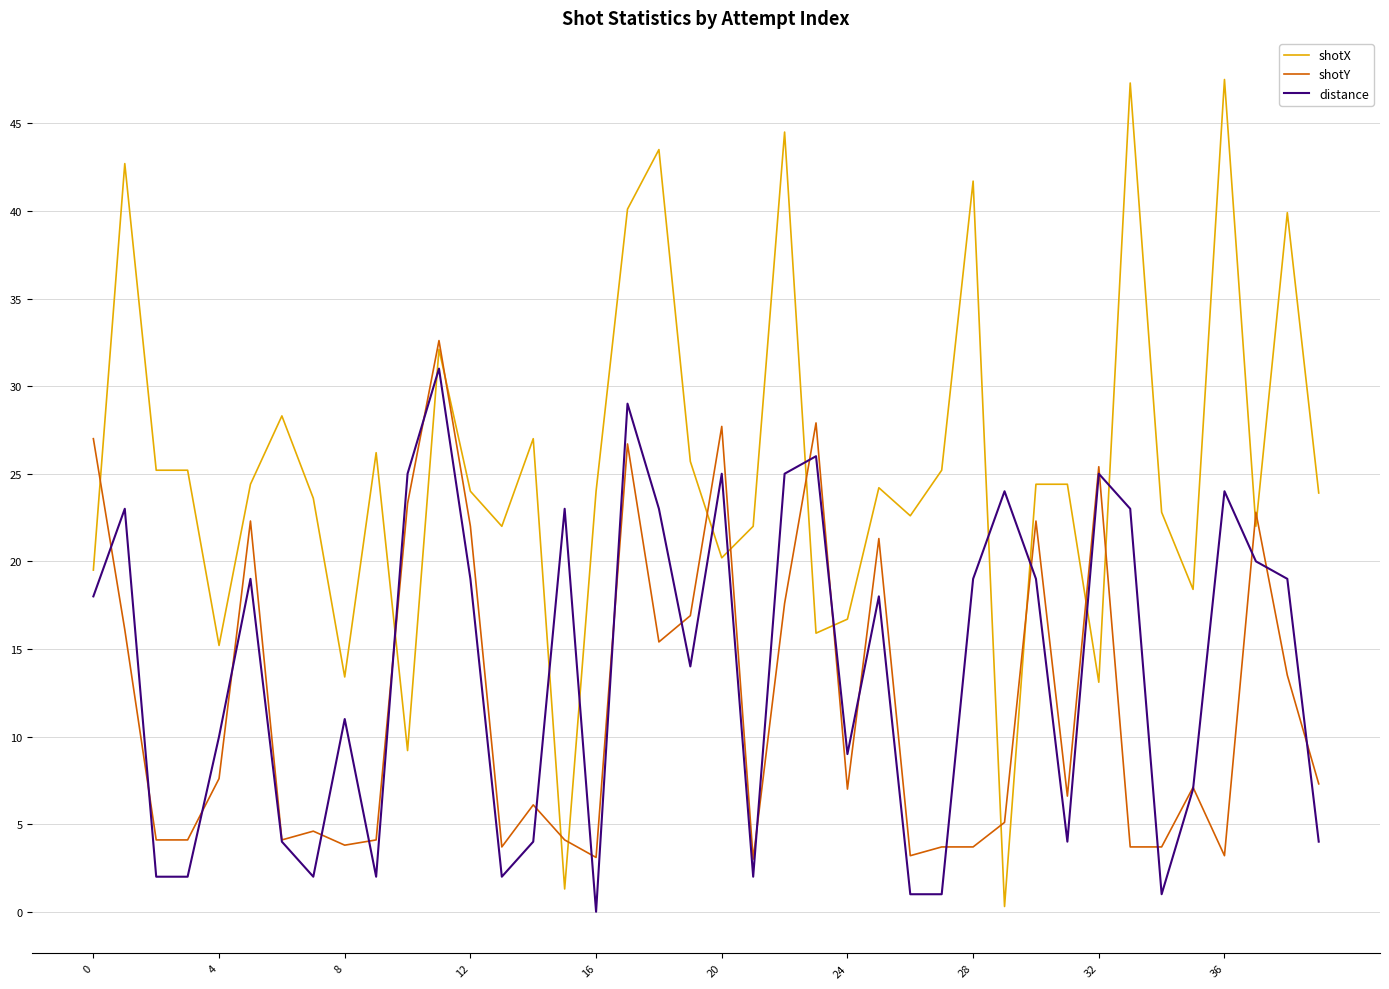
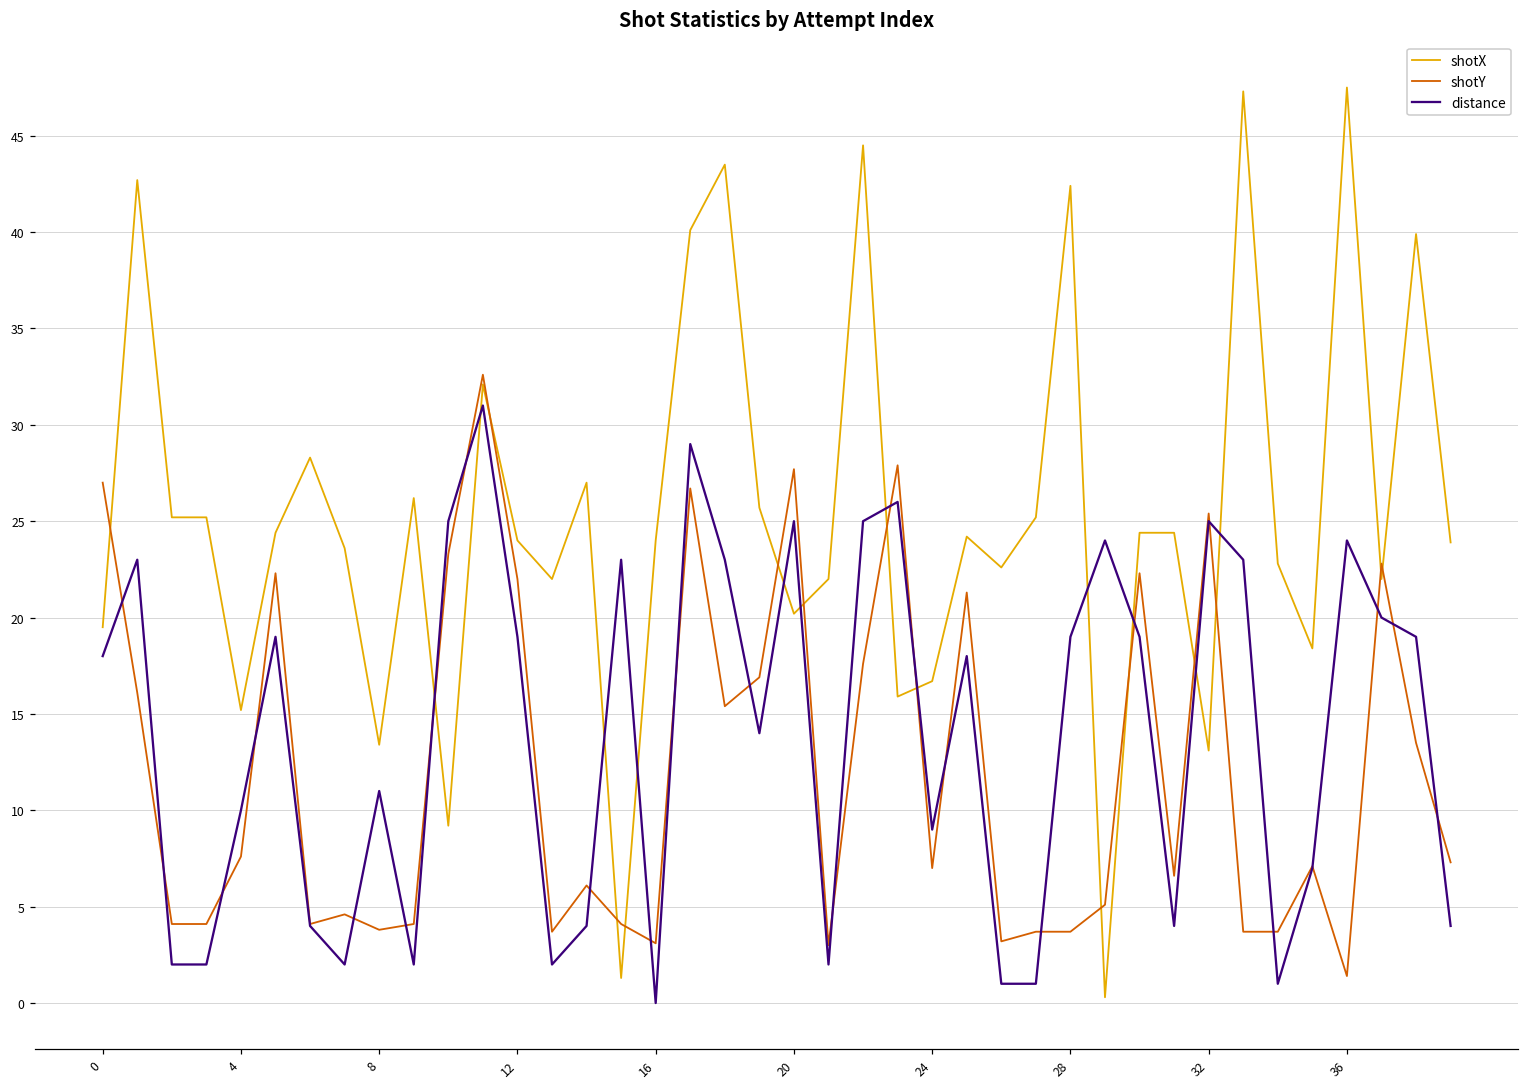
shotX, 28: 41.7 -> 42.4
shotY, 36: 3.2 -> 1.4
